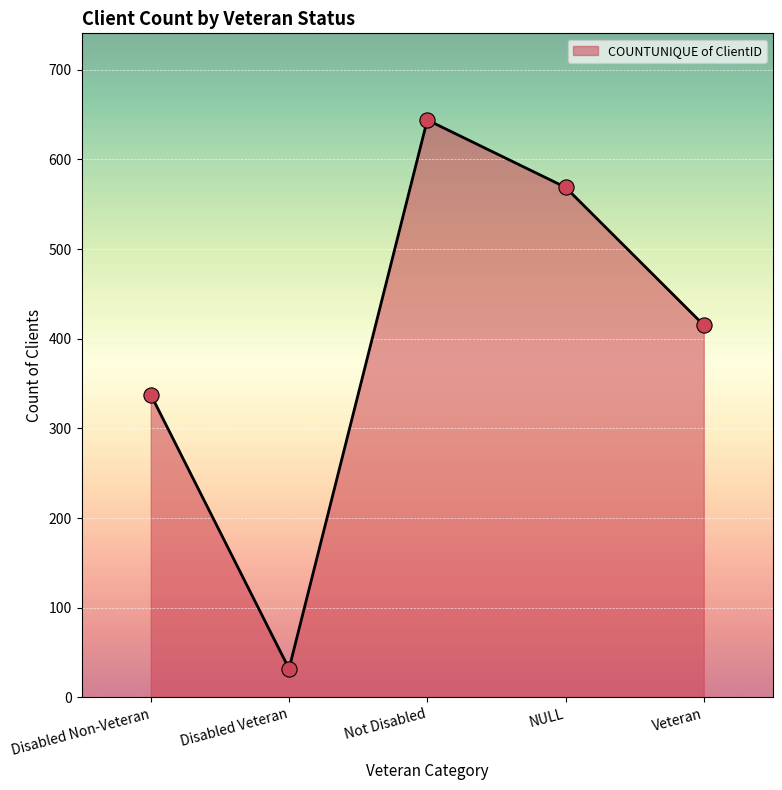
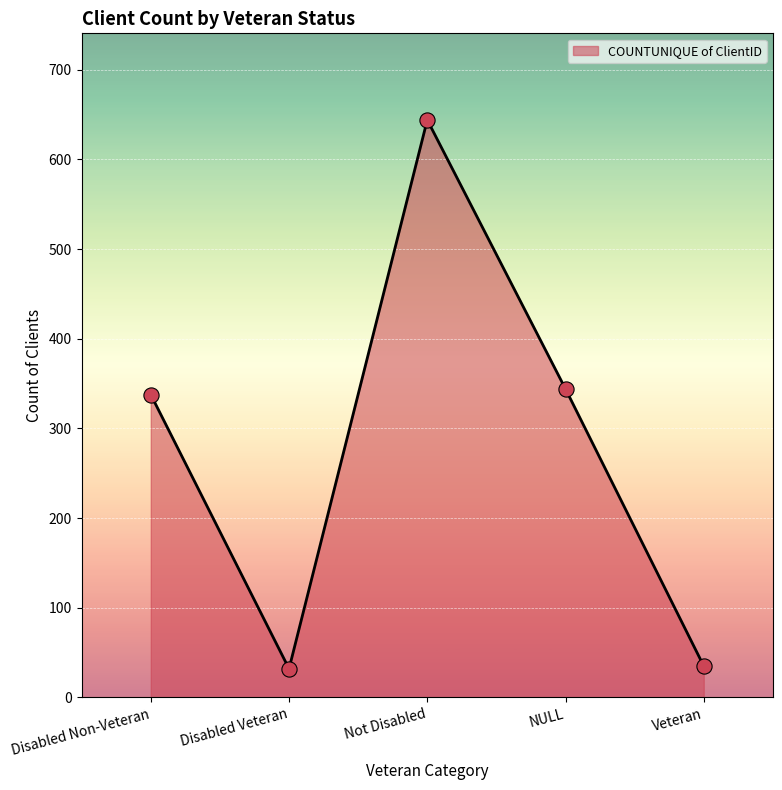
NULL: 570 -> 340
Veteran: 420 -> 40
